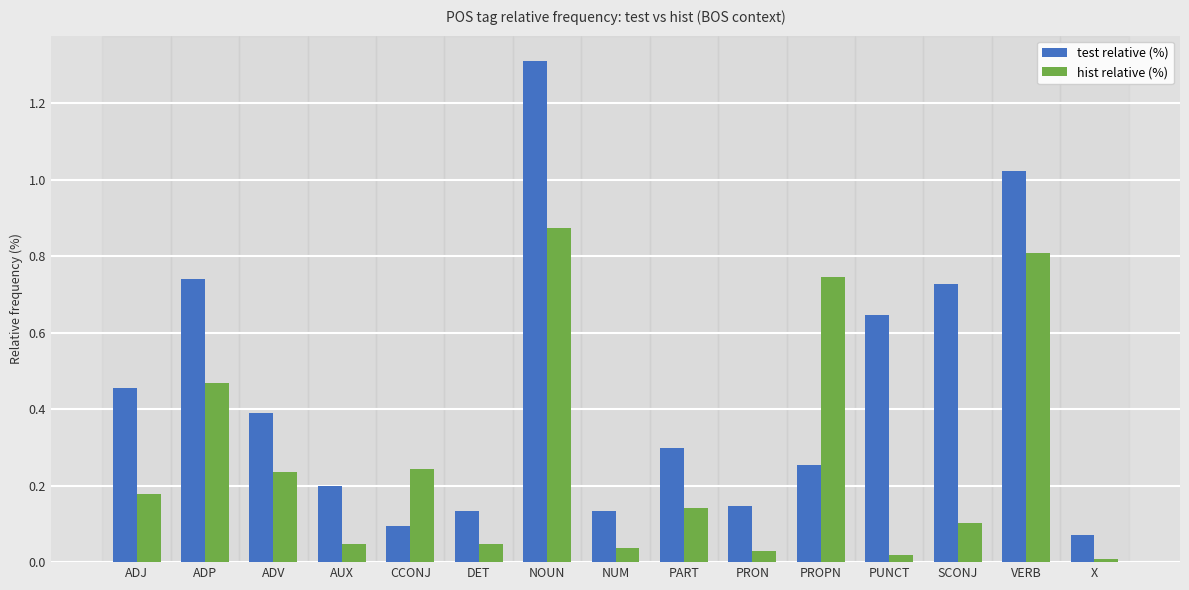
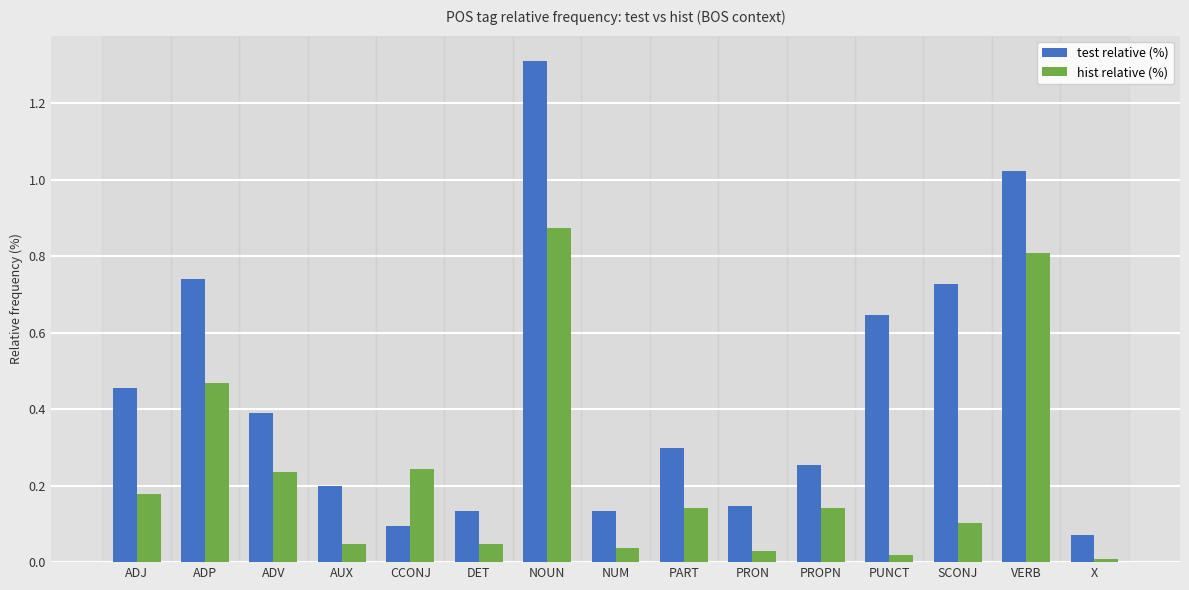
hist relative (%), PROPN: 0.75 -> 0.14
